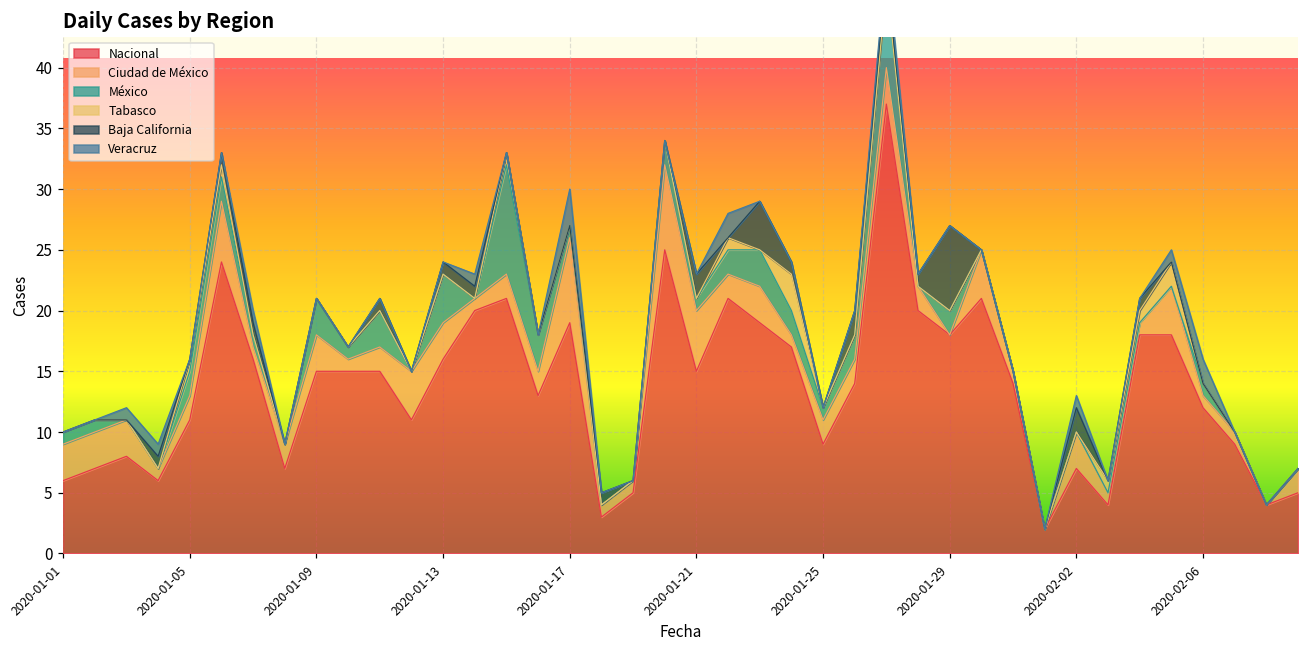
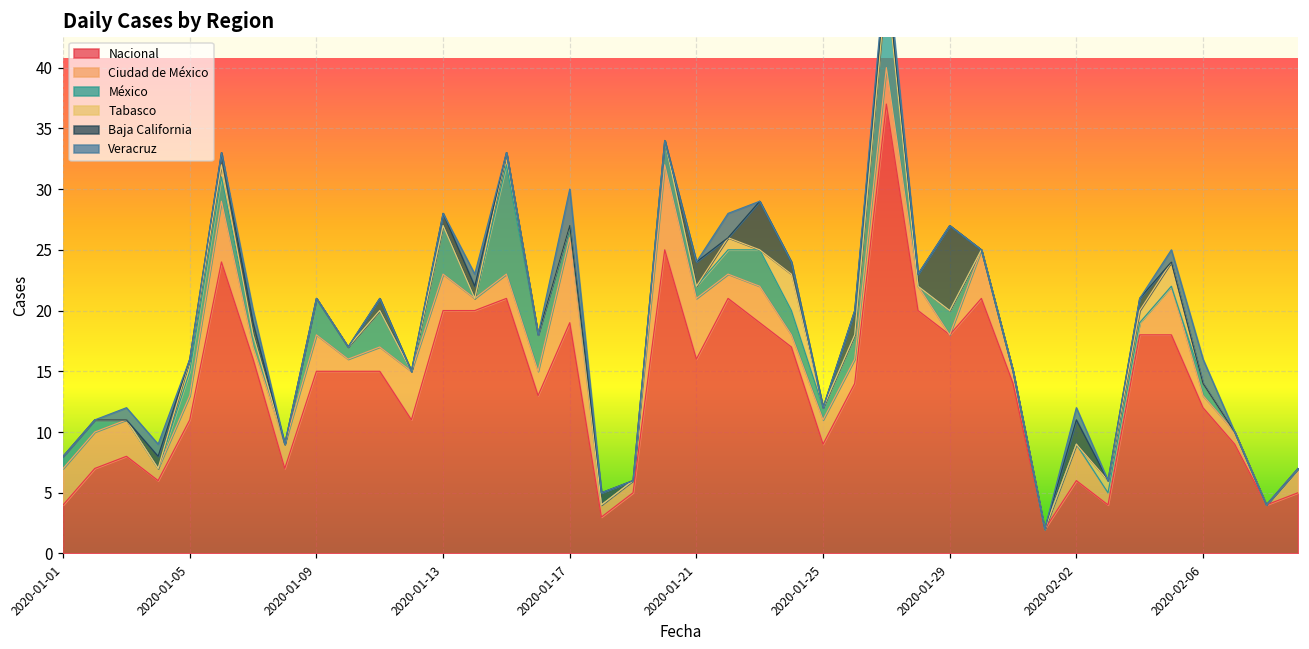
Nacional, 2020-01-01: 6 -> 4
Nacional, 2020-01-13: 16 -> 20
Nacional, 2020-01-21: 15 -> 16
Nacional, 2020-02-02: 7 -> 6
